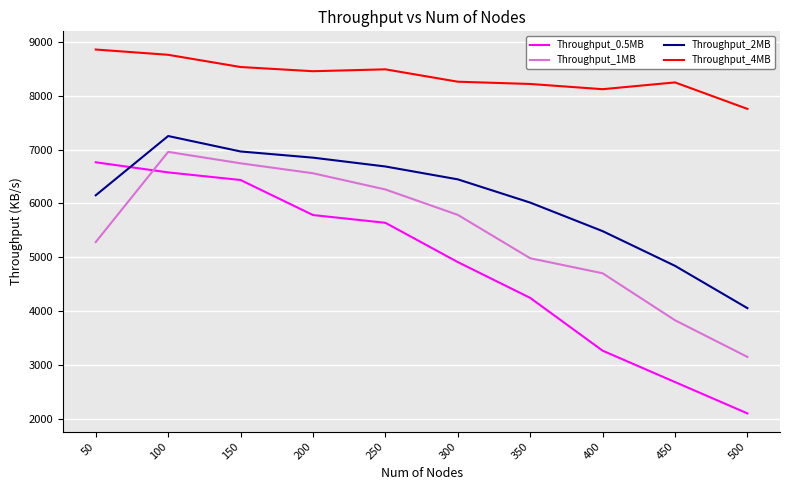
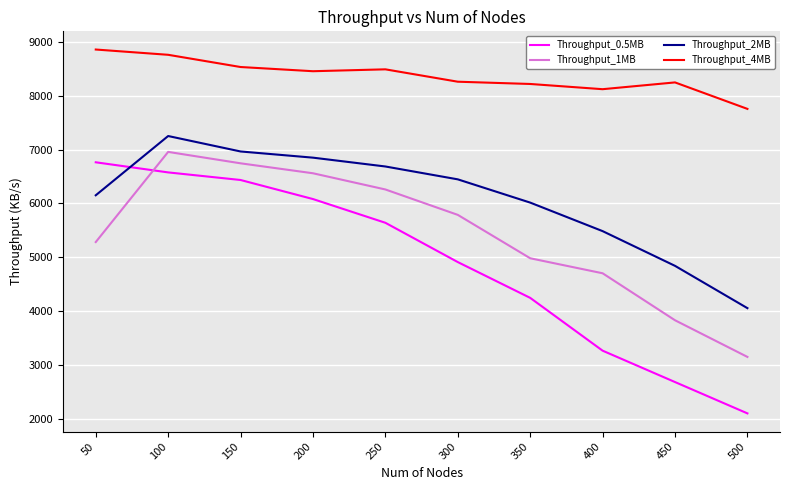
Throughput_0.5MB, 200: 5800 -> 6100
